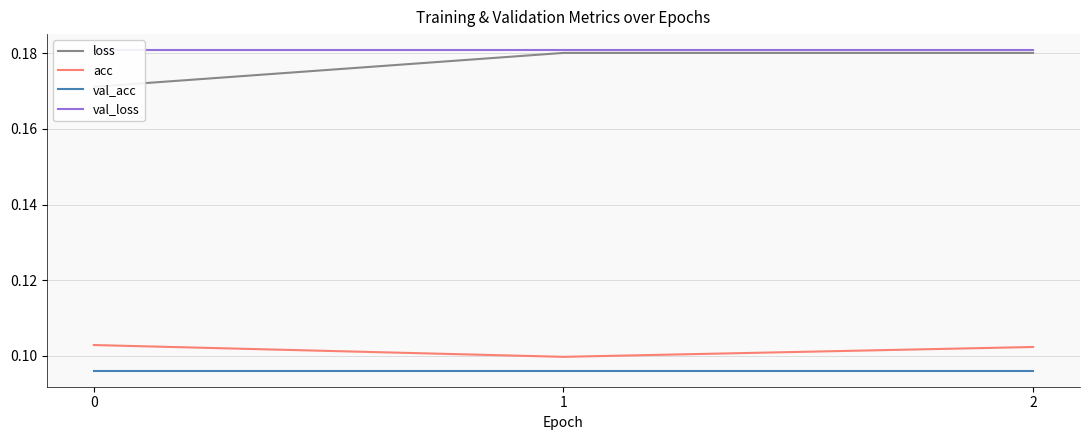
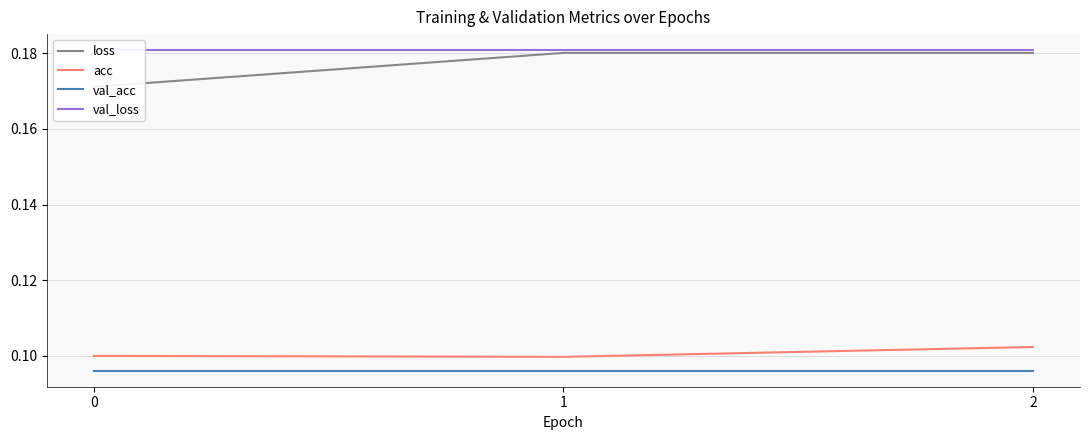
acc, 0: 0.103 -> 0.100
